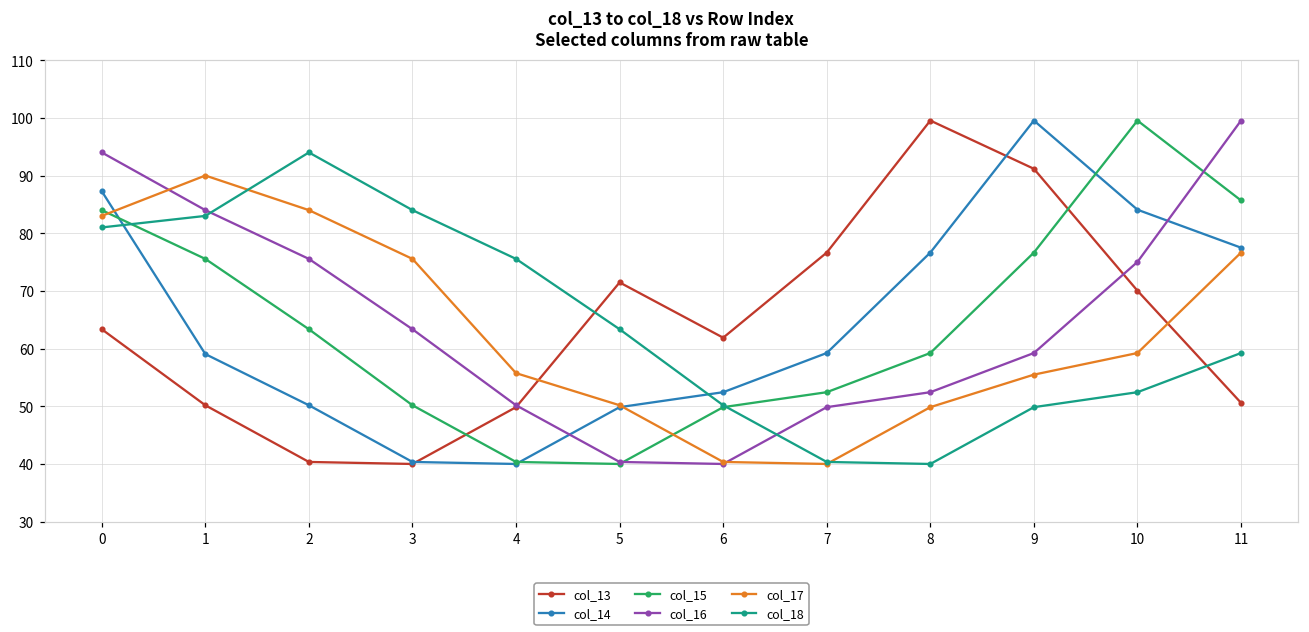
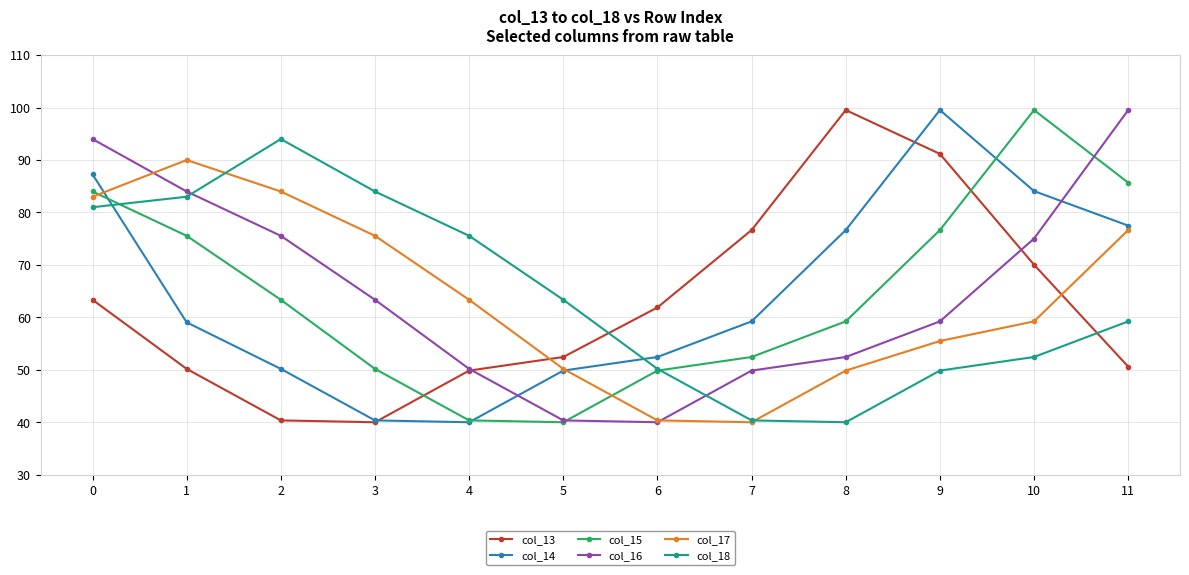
col_17, 4: 56 -> 63
col_13, 5: 71 -> 52
